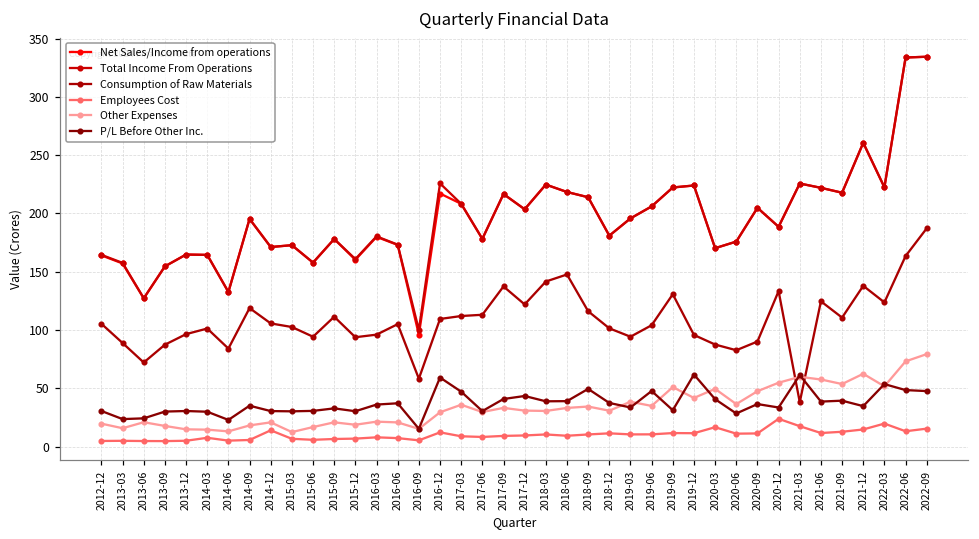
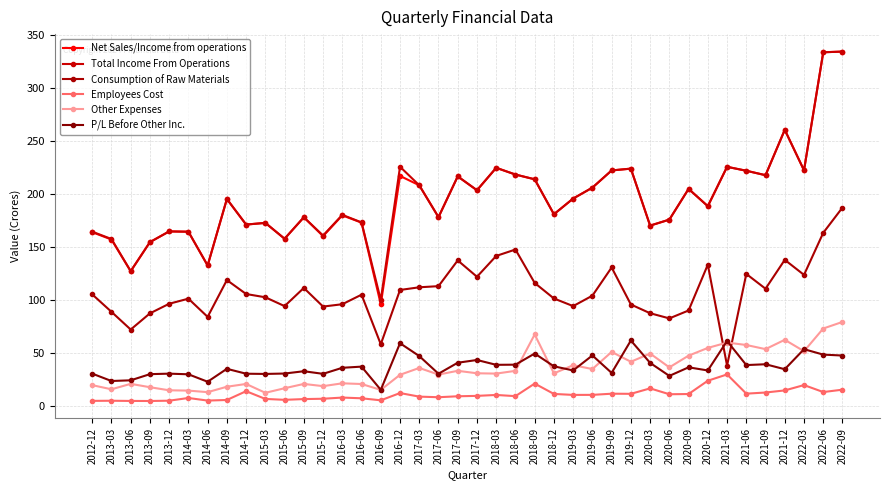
Employees Cost, 2018-09: 10 -> 21
Other Expenses, 2018-09: 34 -> 67
Employees Cost, 2021-03: 17 -> 30
